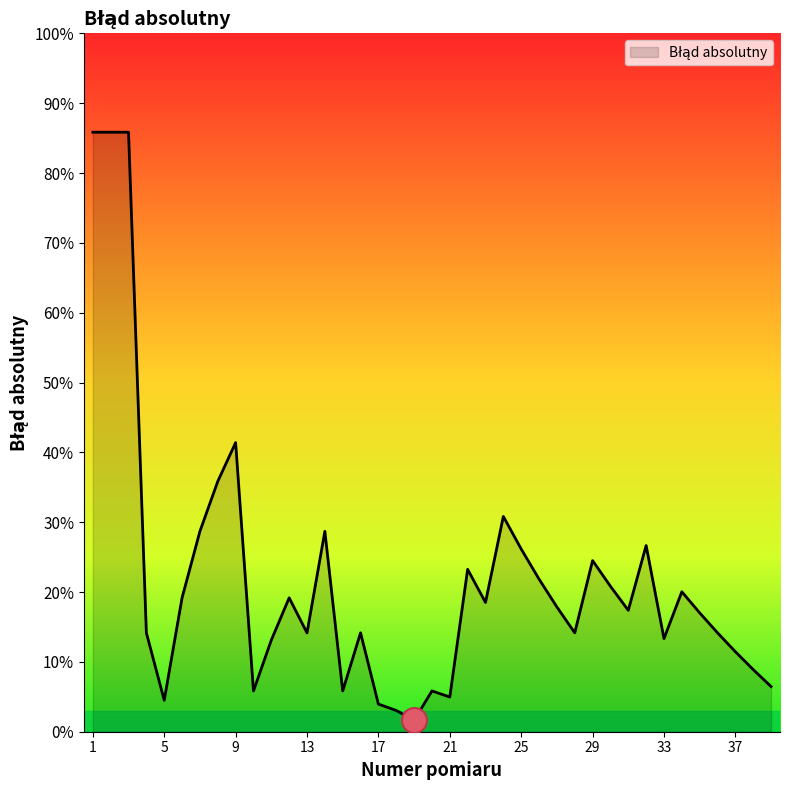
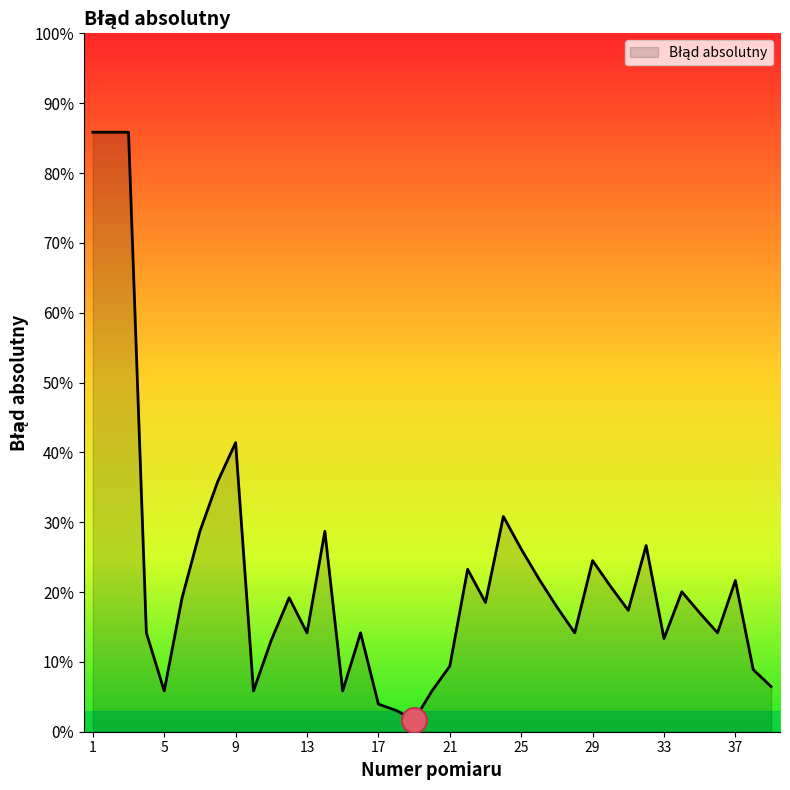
Błąd absolutny, 5: 5% -> 6%
Błąd absolutny, 21: 5% -> 9%
Błąd absolutny, 37: 11% -> 22%
